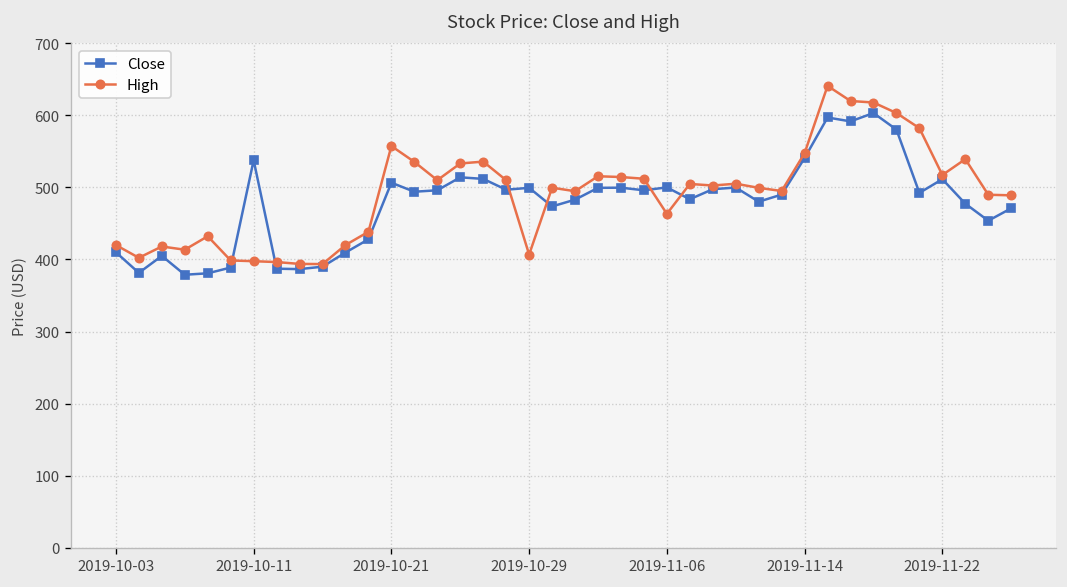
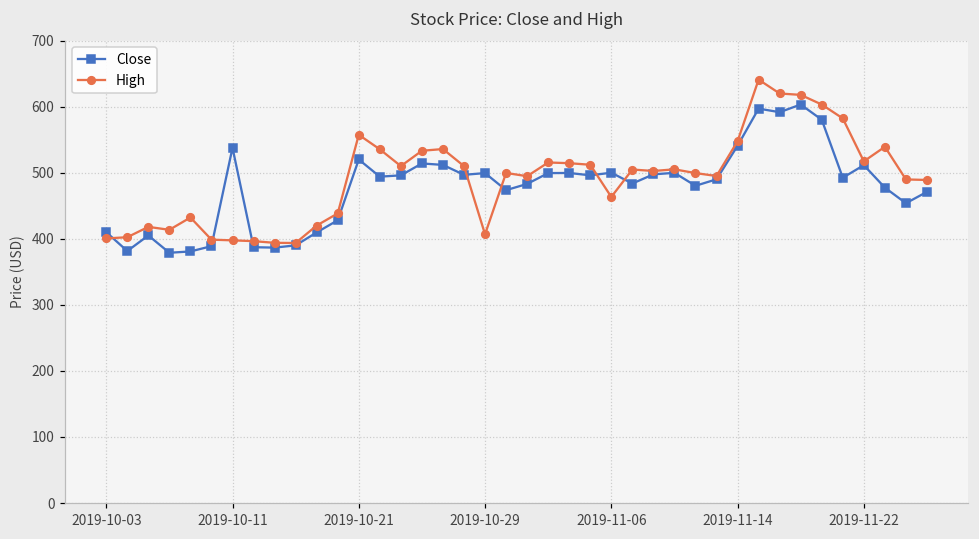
High, 2019-10-03: 420 -> 400
Close, 2019-10-21: 510 -> 520
